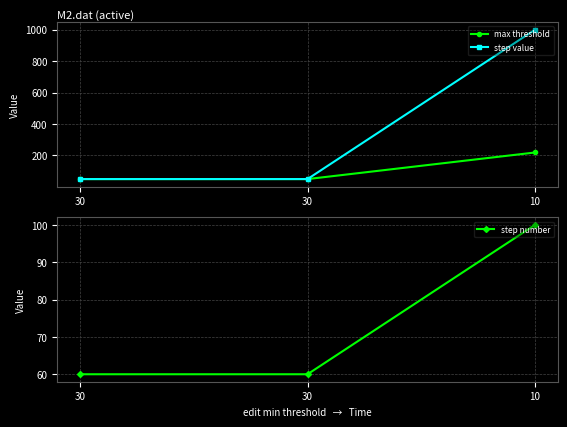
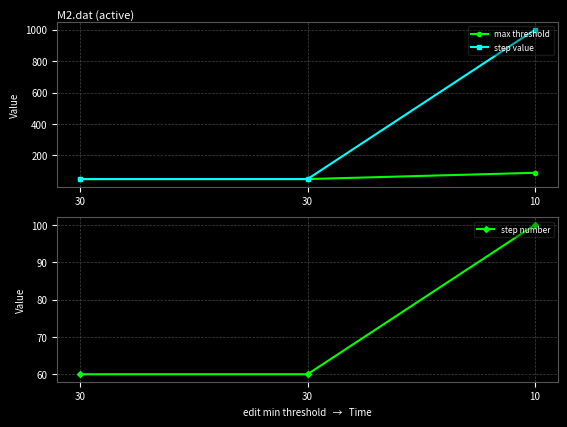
M2.dat (active), max threshold, 10: 220 -> 90
